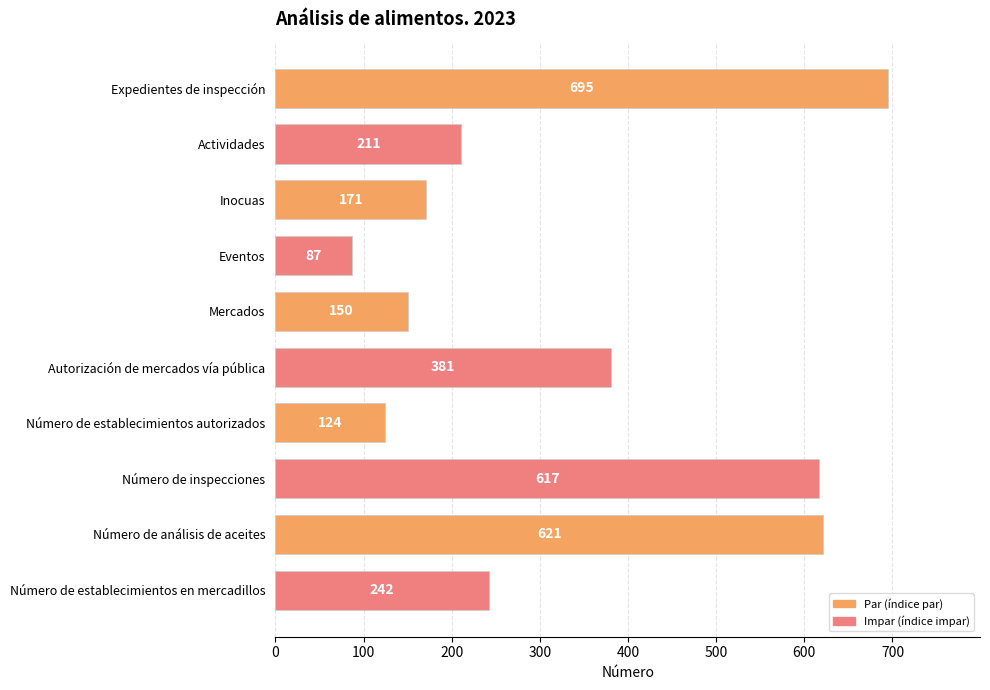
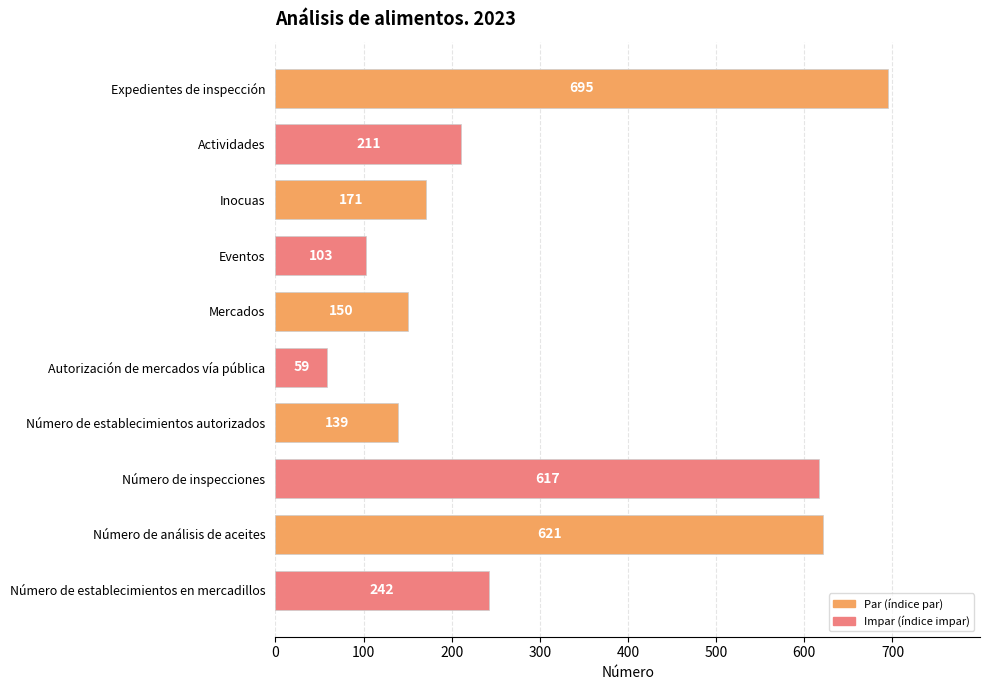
Eventos: 87 -> 103
Autorización de mercados vía pública: 381 -> 59
Número de establecimientos autorizados: 124 -> 139
